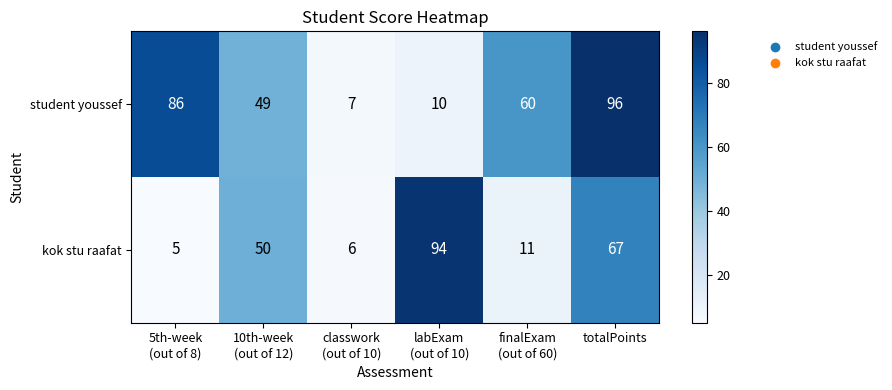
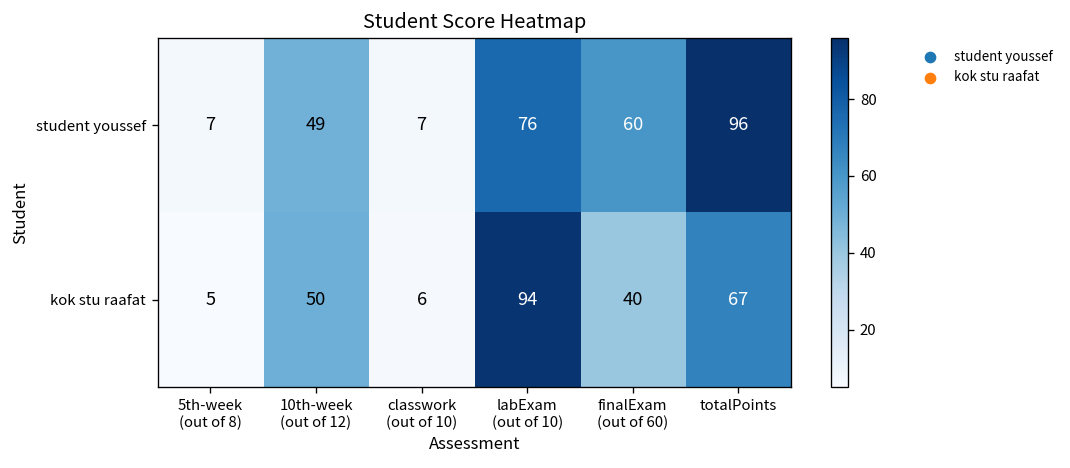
student youssef, 5th-week (out of 8): 86 -> 7
student youssef, labExam (out of 10): 10 -> 76
kok stu raafat, finalExam (out of 60): 11 -> 40
